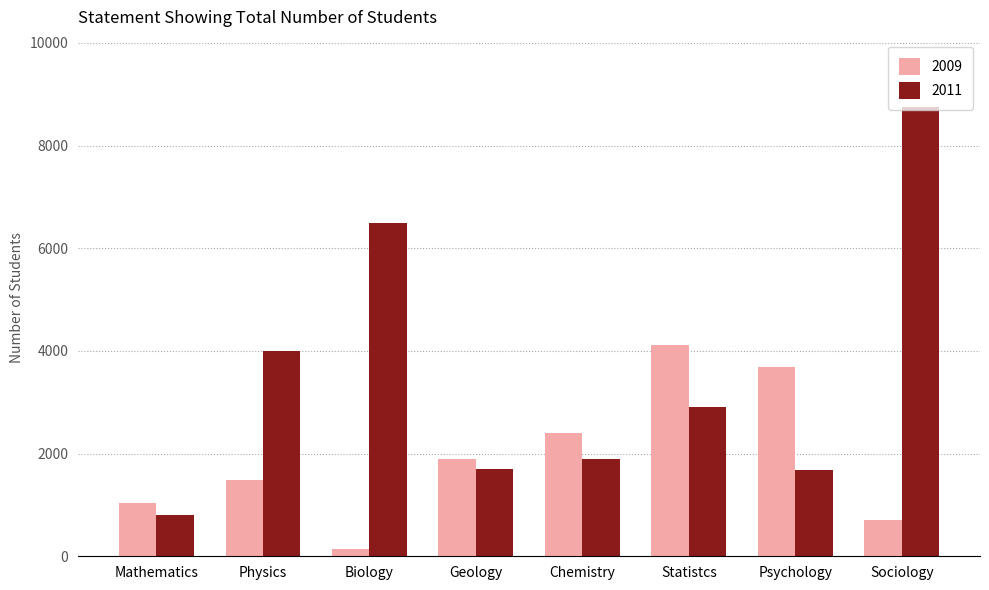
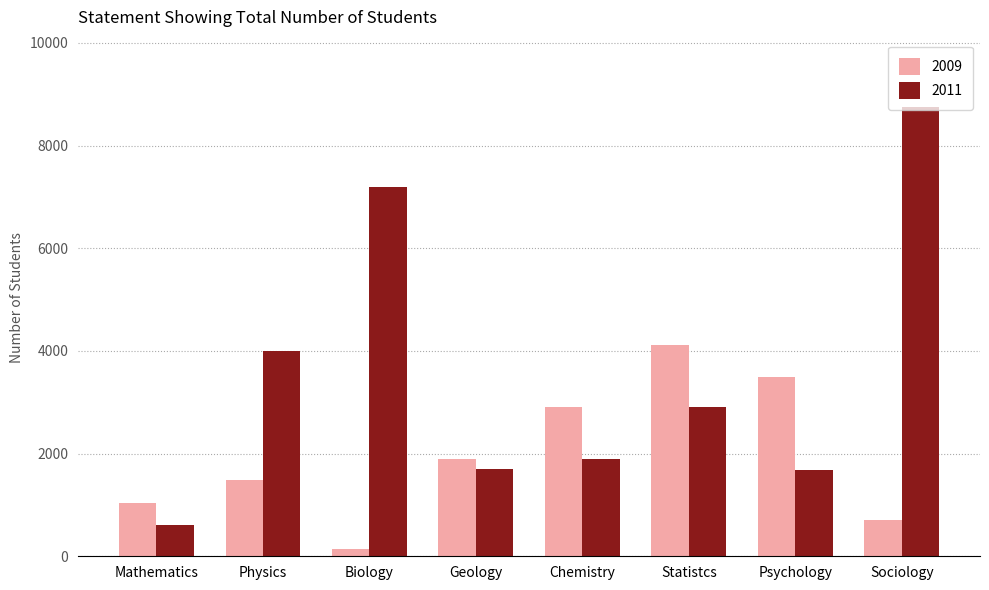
2011, Mathematics: 800 -> 600
2011, Biology: 6500 -> 7200
2009, Chemistry: 2400 -> 2900
2009, Psychology: 3700 -> 3500
